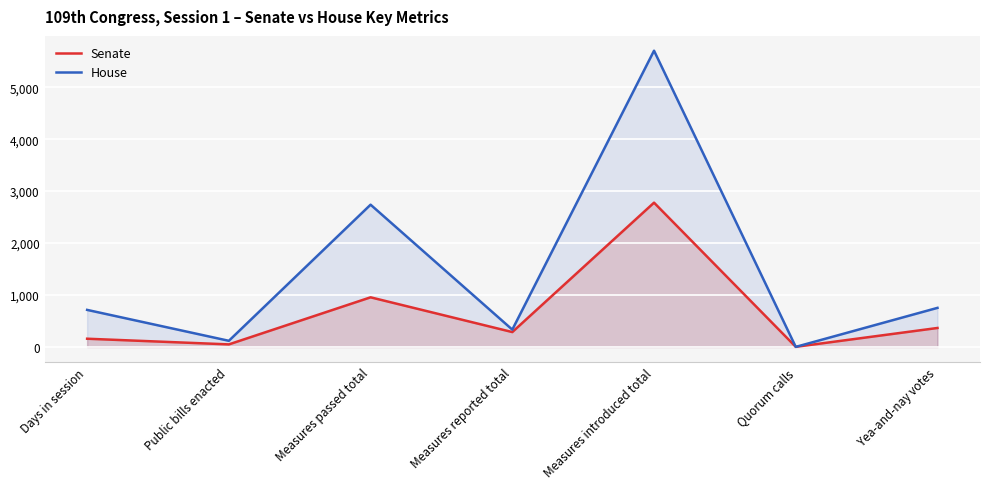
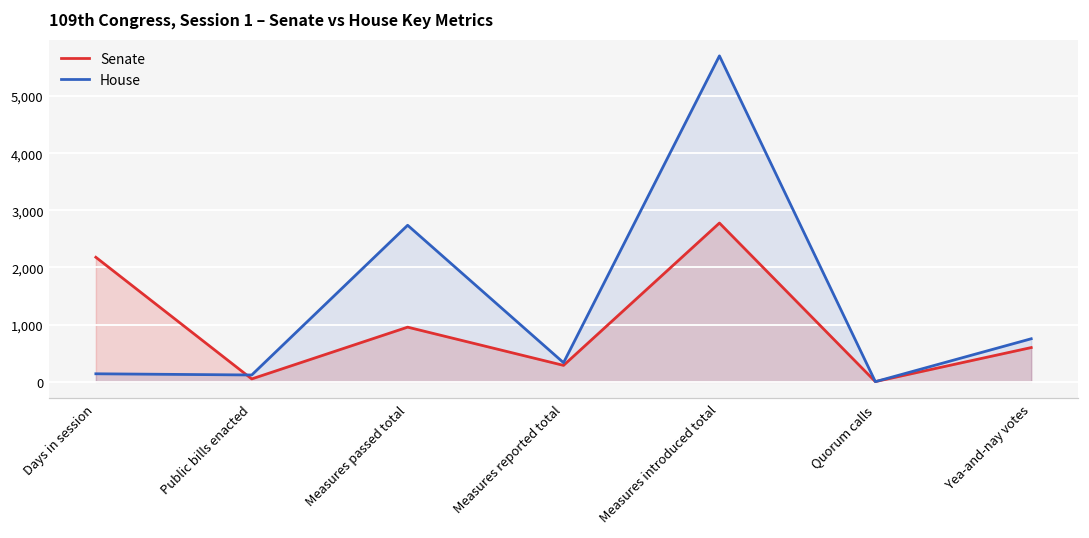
Senate, Days in session: 200 -> 2,200
House, Days in session: 700 -> 100
Senate, Yea-and-nay votes: 400 -> 600
